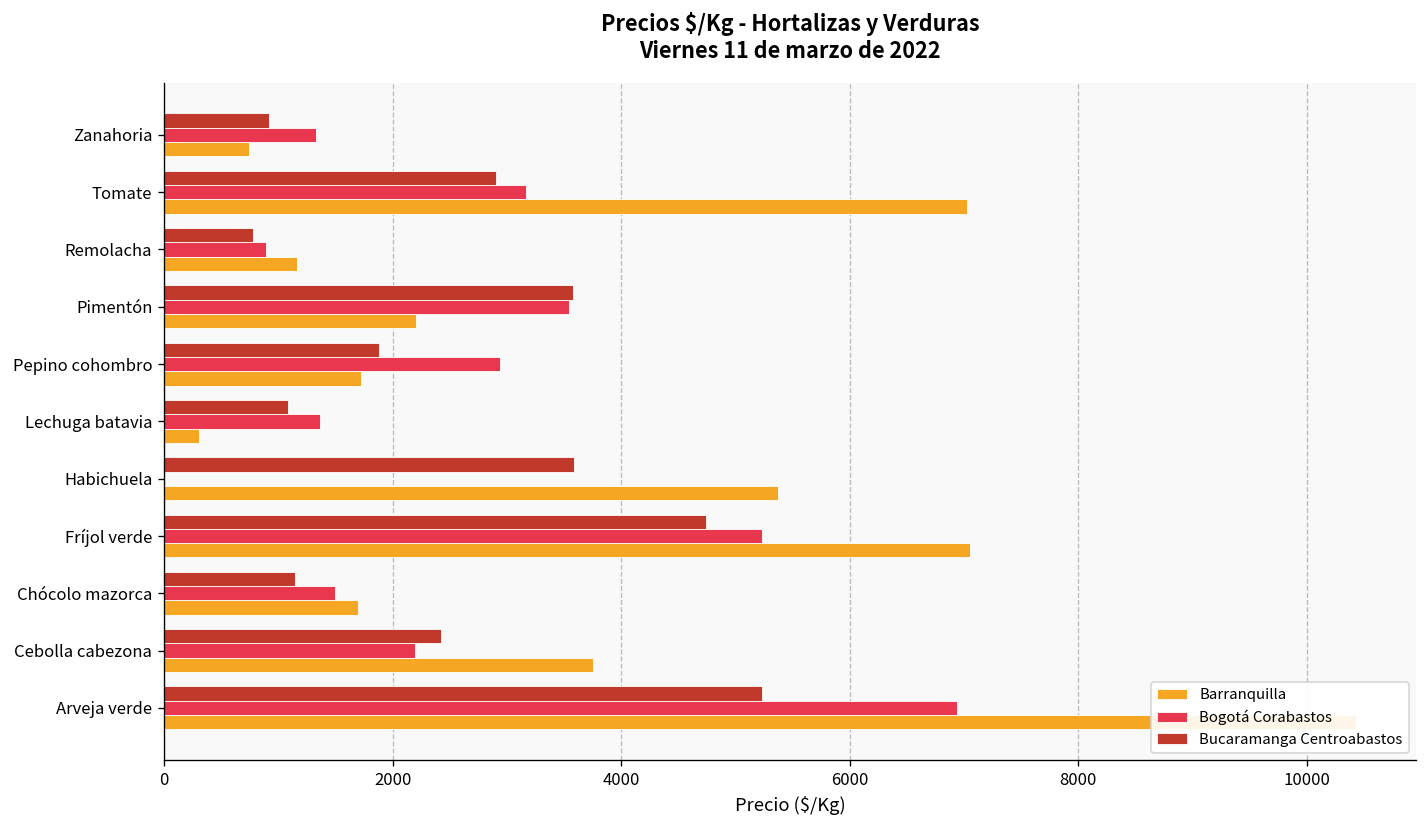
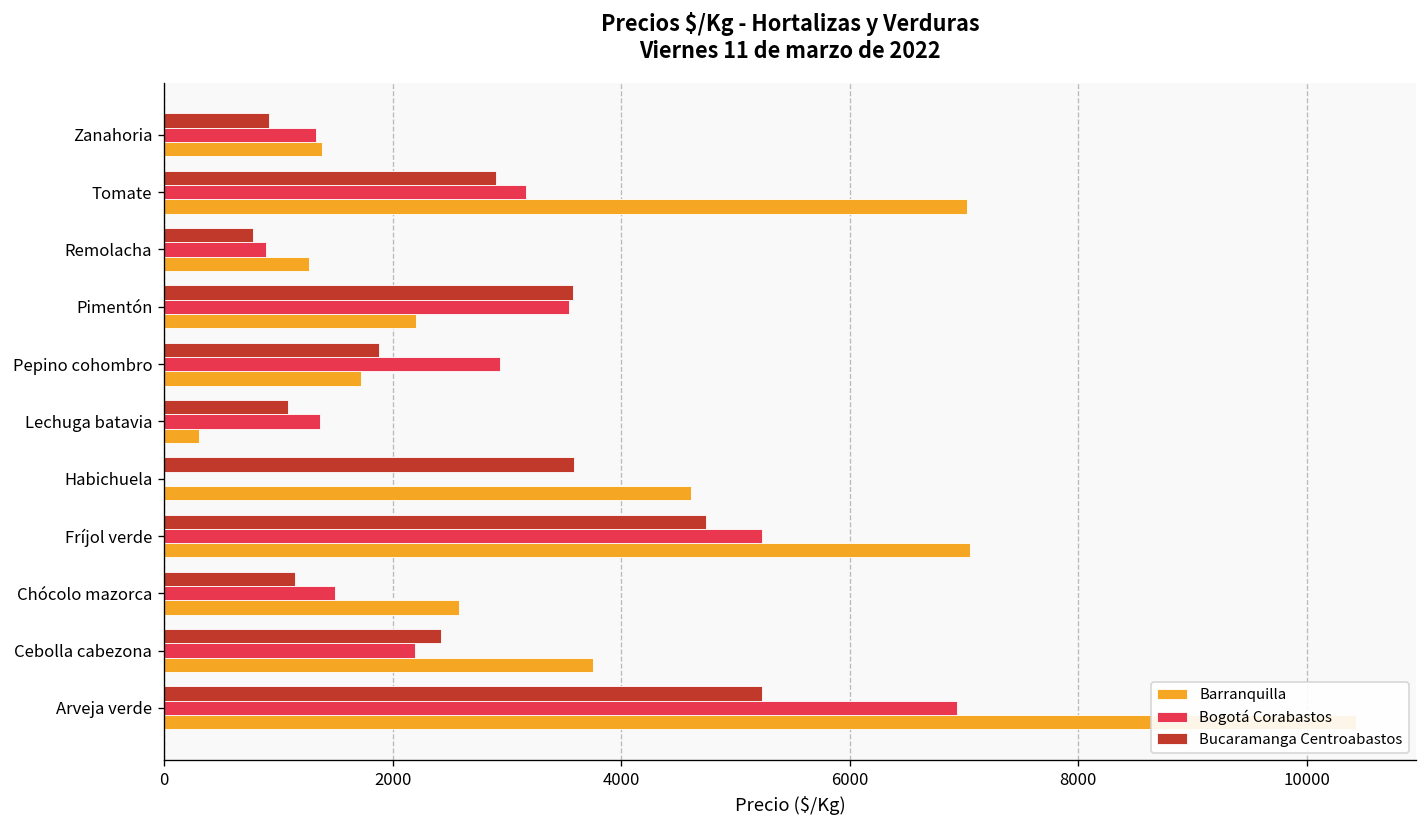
Barranquilla, Zanahoria: 700 -> 1400
Barranquilla, Remolacha: 1200 -> 1300
Barranquilla, Habichuela: 5400 -> 4600
Barranquilla, Chócolo mazorca: 1700 -> 2600
